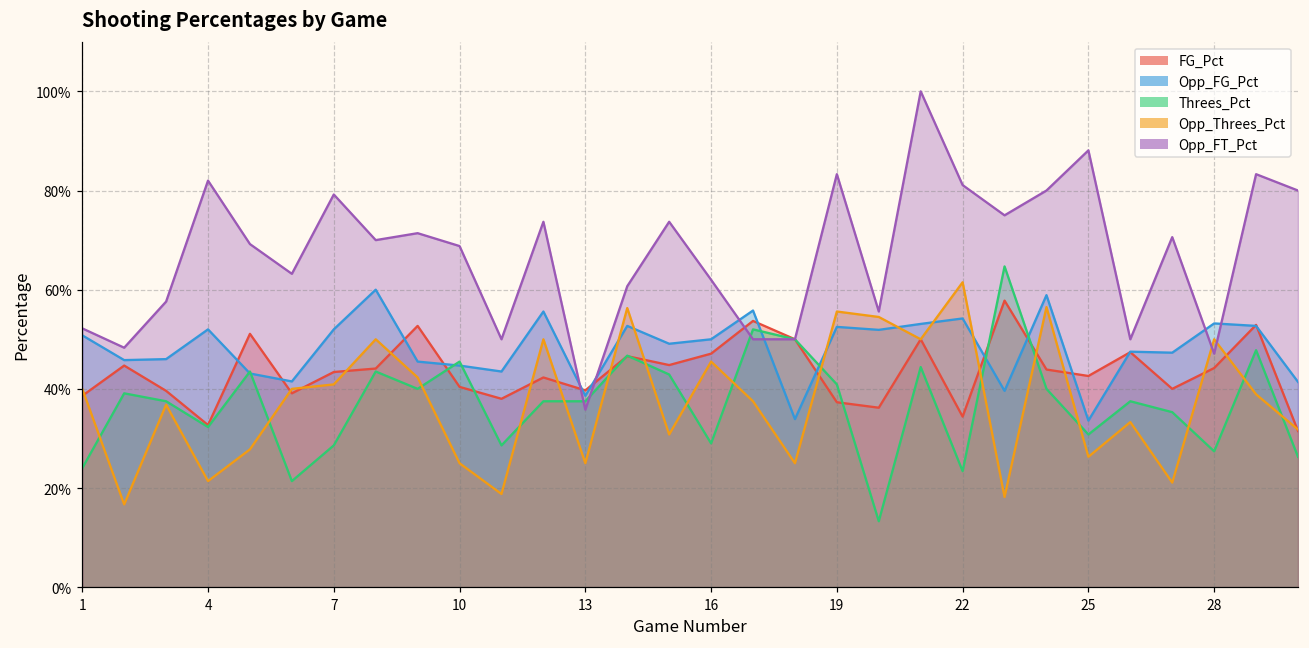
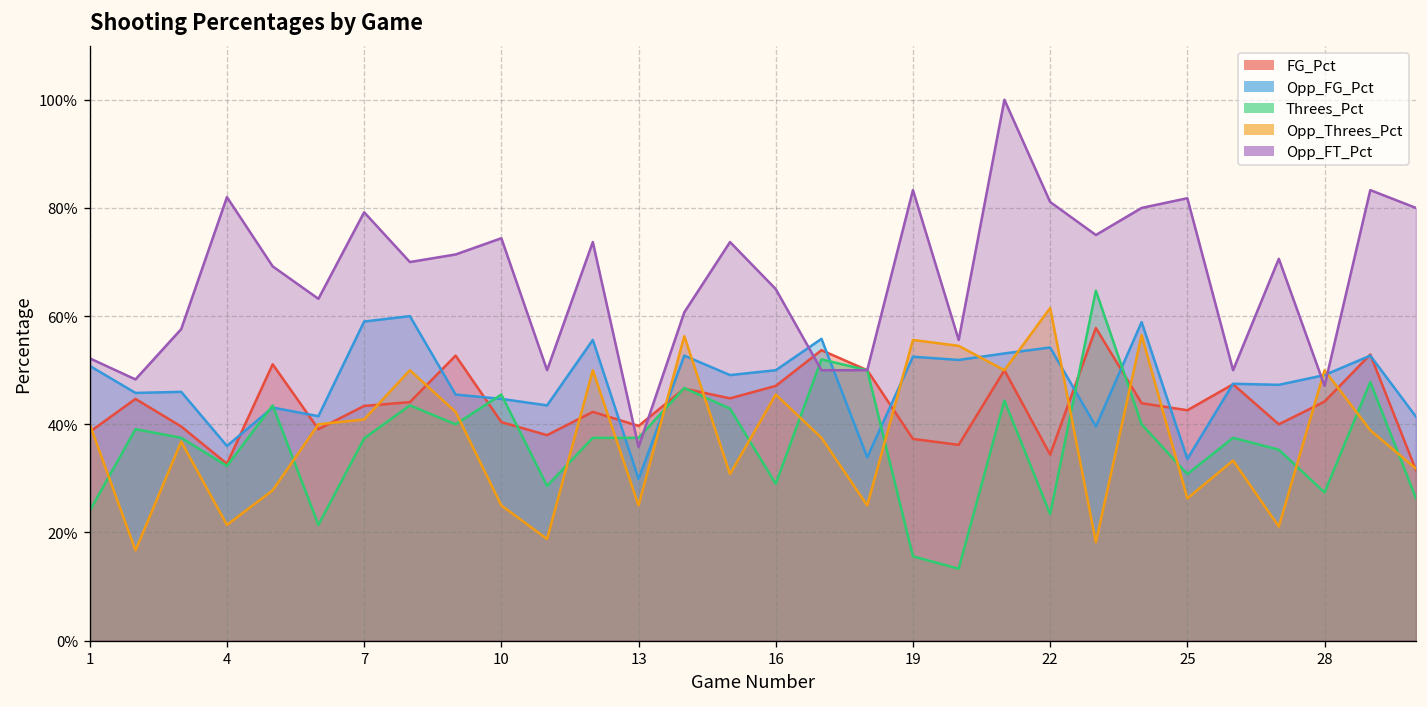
Opp_FG_Pct, 4: 52% -> 36%
Opp_FG_Pct, 7: 52% -> 59%
Threes_Pct, 7: 29% -> 37%
Opp_FT_Pct, 10: 69% -> 74%
Opp_FG_Pct, 13: 39% -> 30%
Opp_FT_Pct, 16: 62% -> 65%
Threes_Pct, 19: 41% -> 16%
Opp_FT_Pct, 25: 88% -> 82%
Opp_FG_Pct, 28: 53% -> 49%
